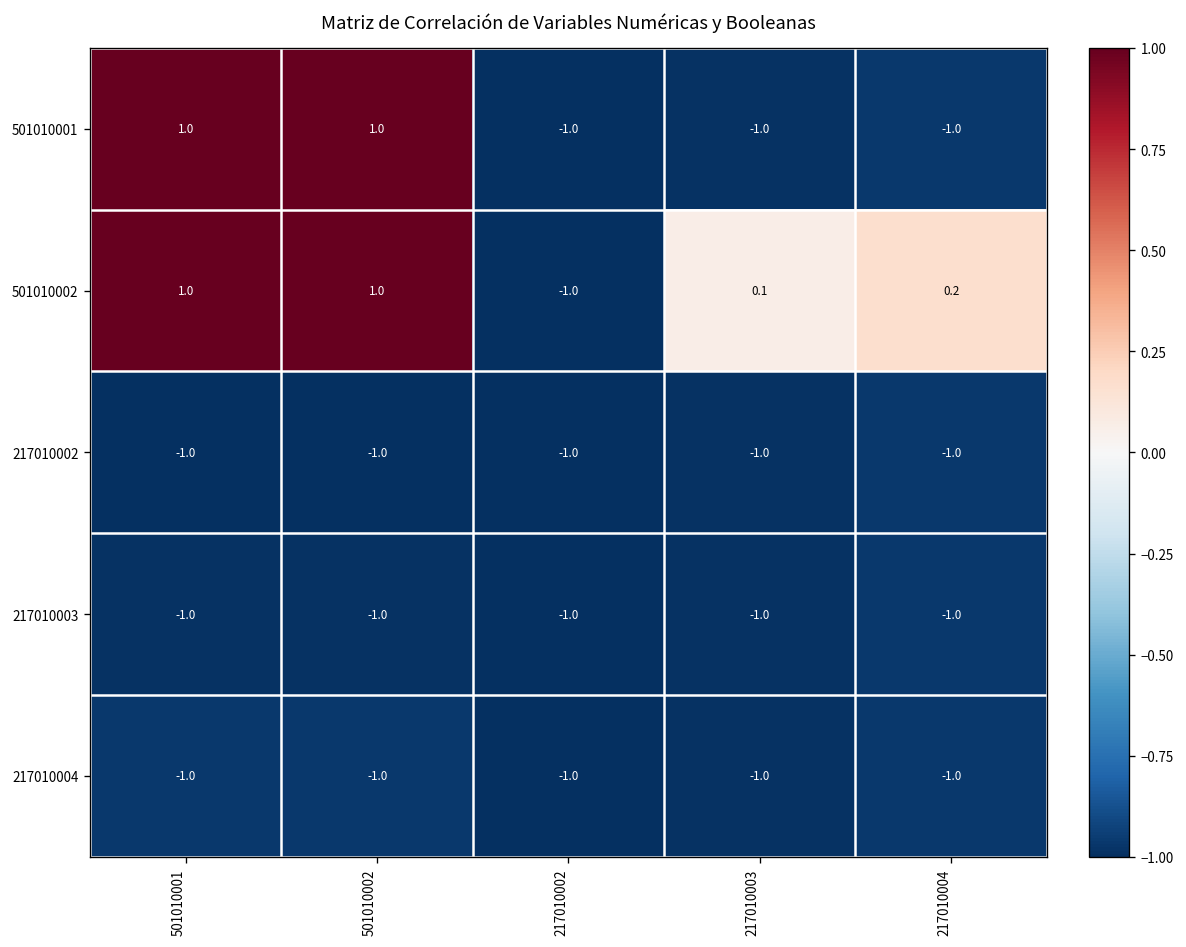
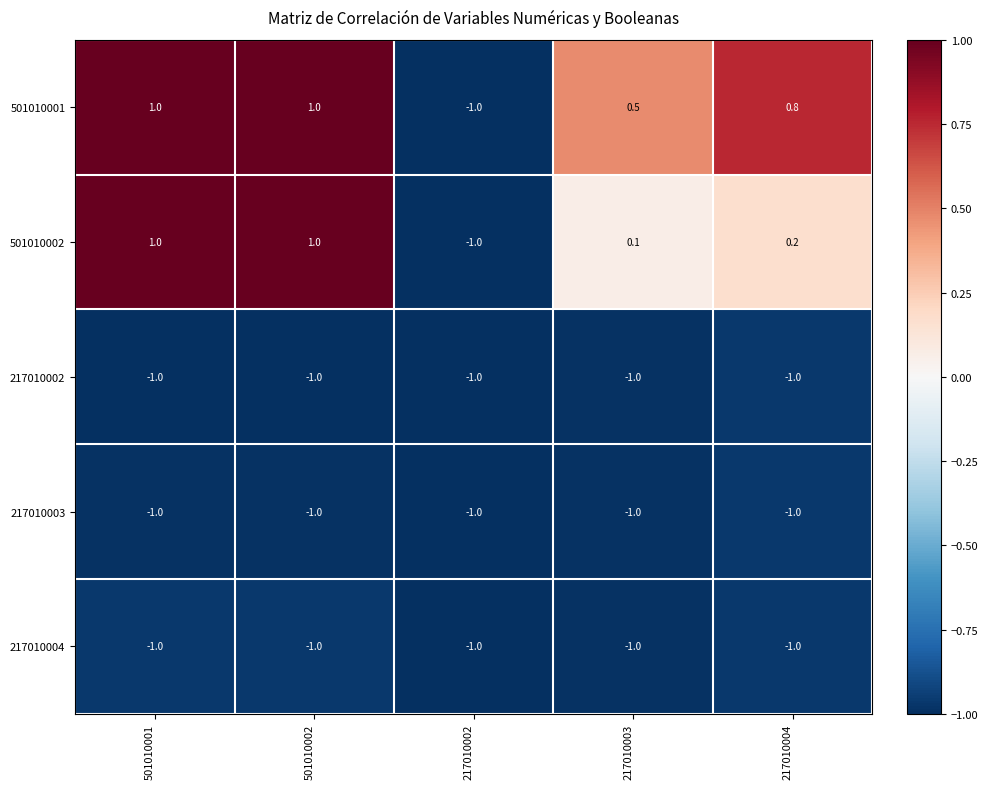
501010001, 217010003: -1.0 -> 0.5
501010001, 217010004: -1.0 -> 0.8
